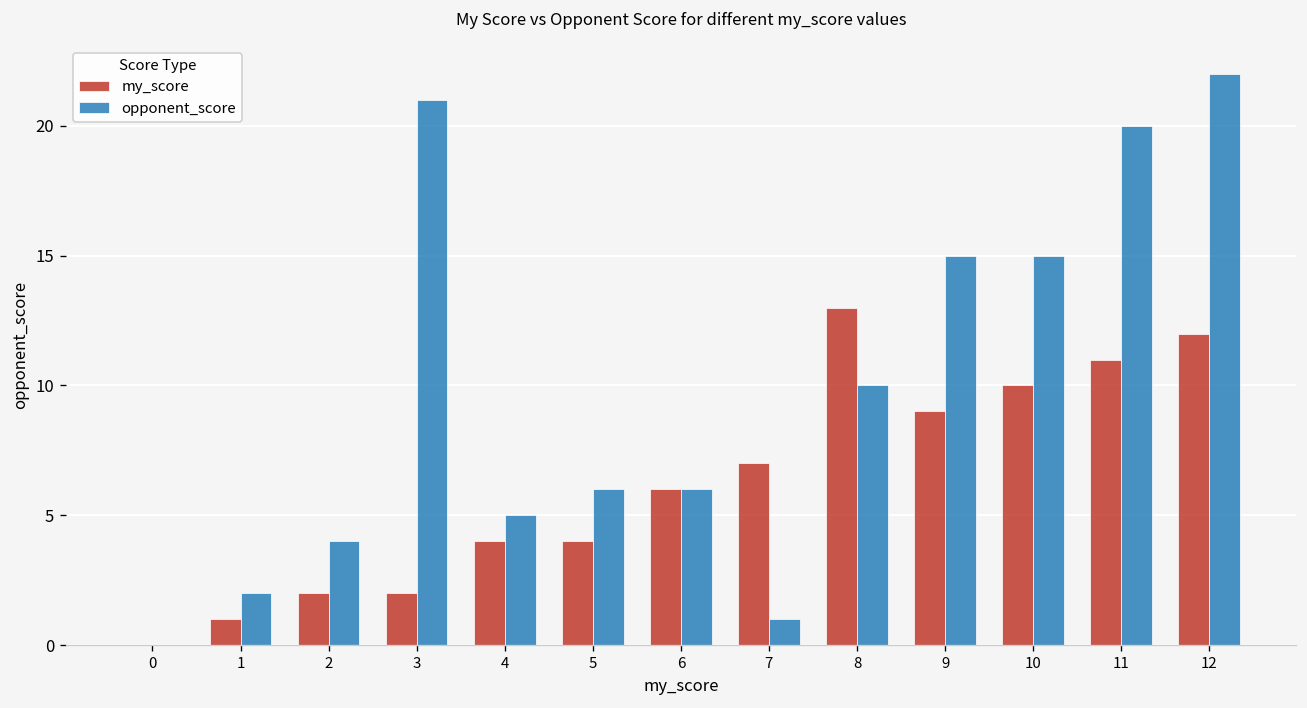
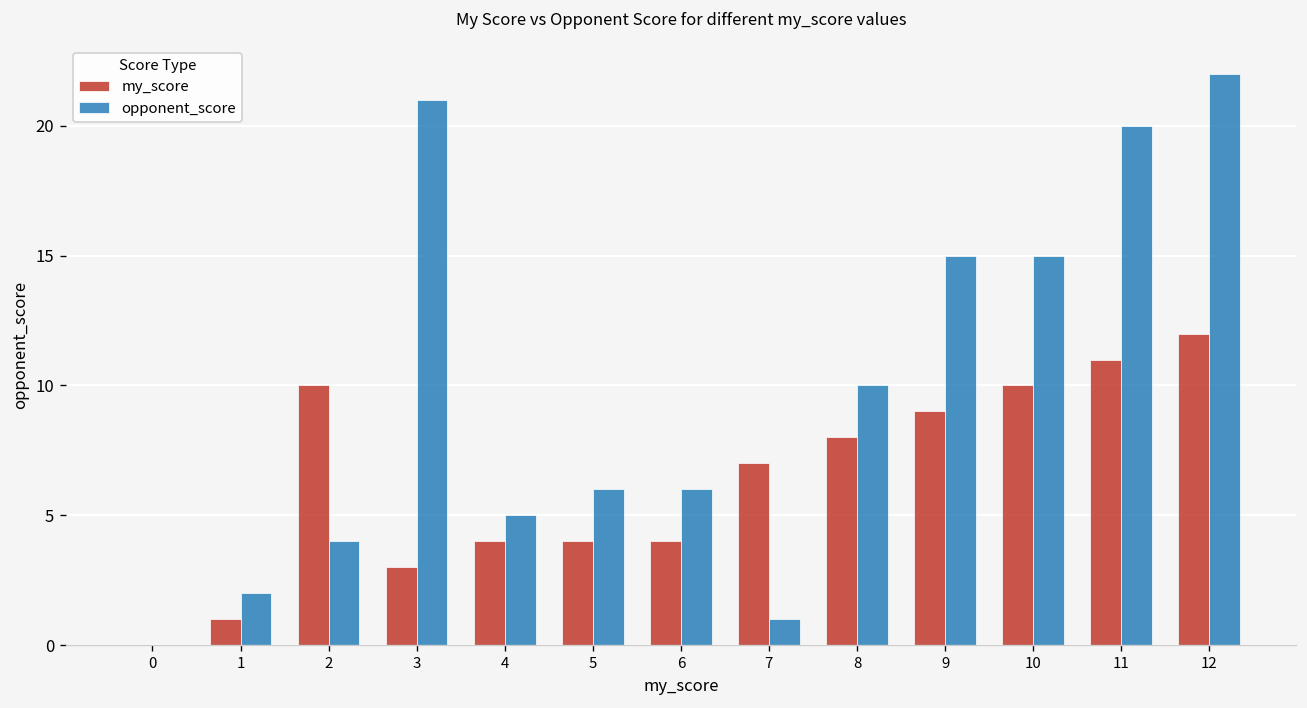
my_score, 2: 2 -> 10
my_score, 3: 2 -> 3
my_score, 6: 6 -> 4
my_score, 8: 13 -> 8
